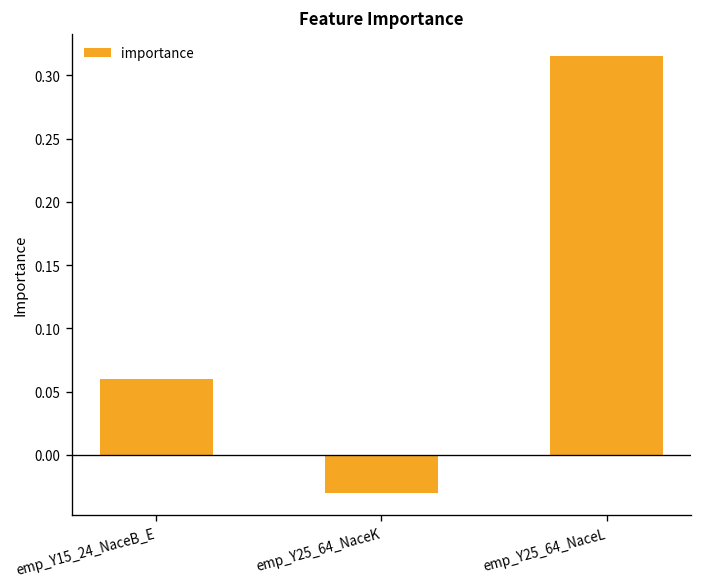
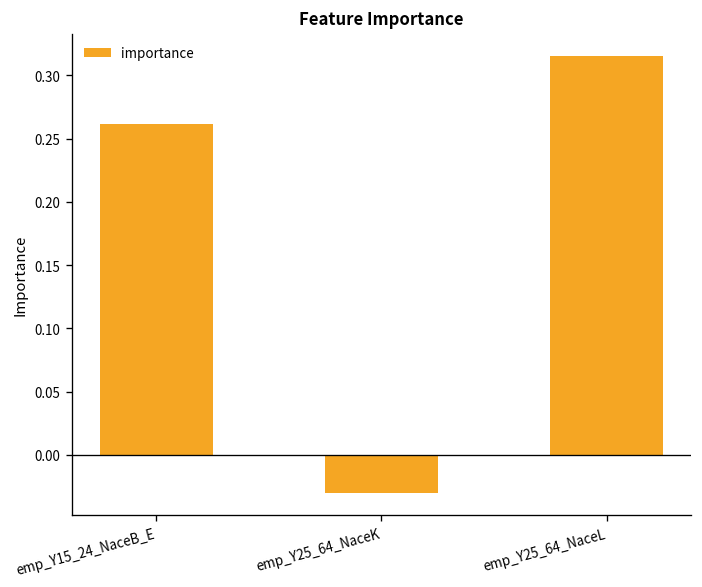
emp_Y15_24_NaceB_E: 0.060 -> 0.261
